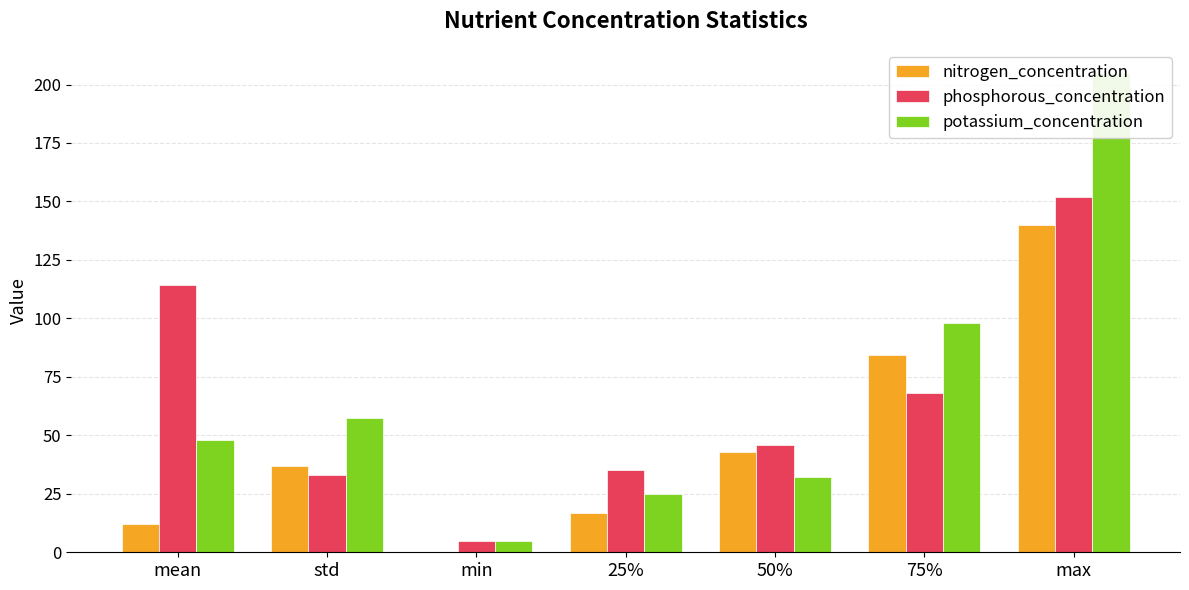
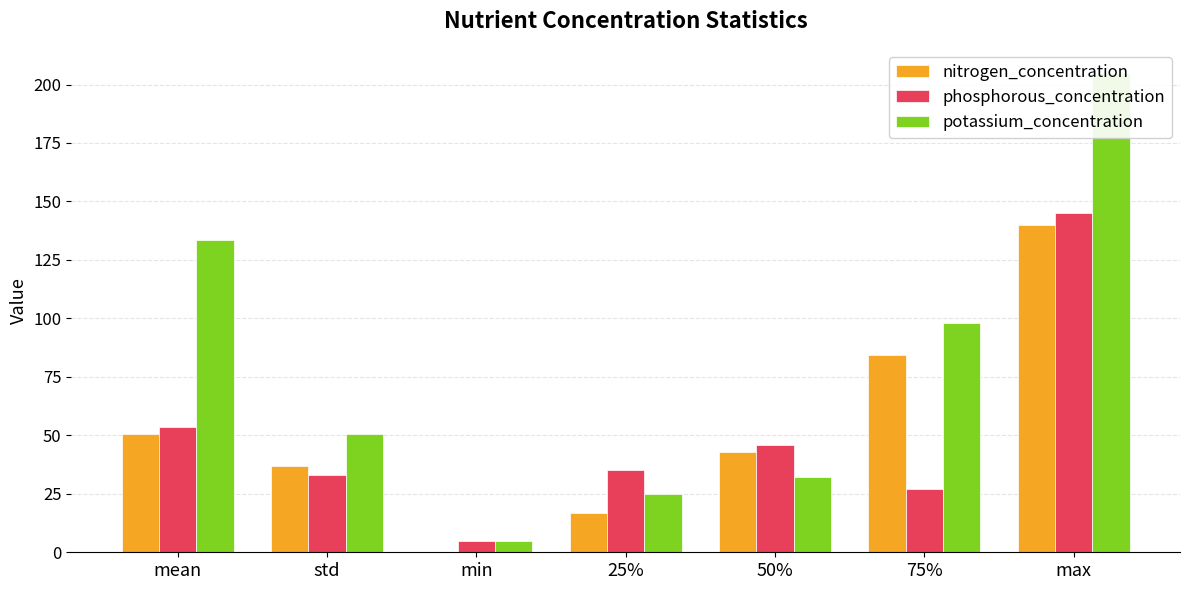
nitrogen_concentration, mean: 12 -> 51
phosphorous_concentration, mean: 114 -> 53
potassium_concentration, mean: 48 -> 134
potassium_concentration, std: 57 -> 51
phosphorous_concentration, 75%: 68 -> 27
phosphorous_concentration, max: 152 -> 145
